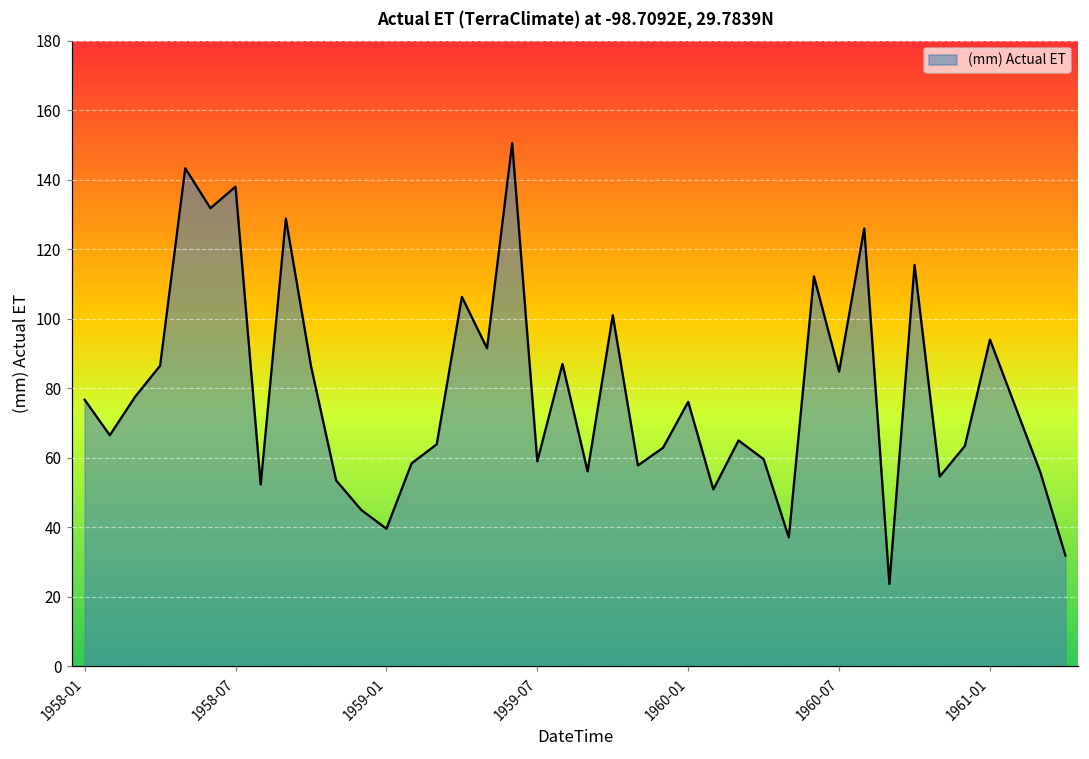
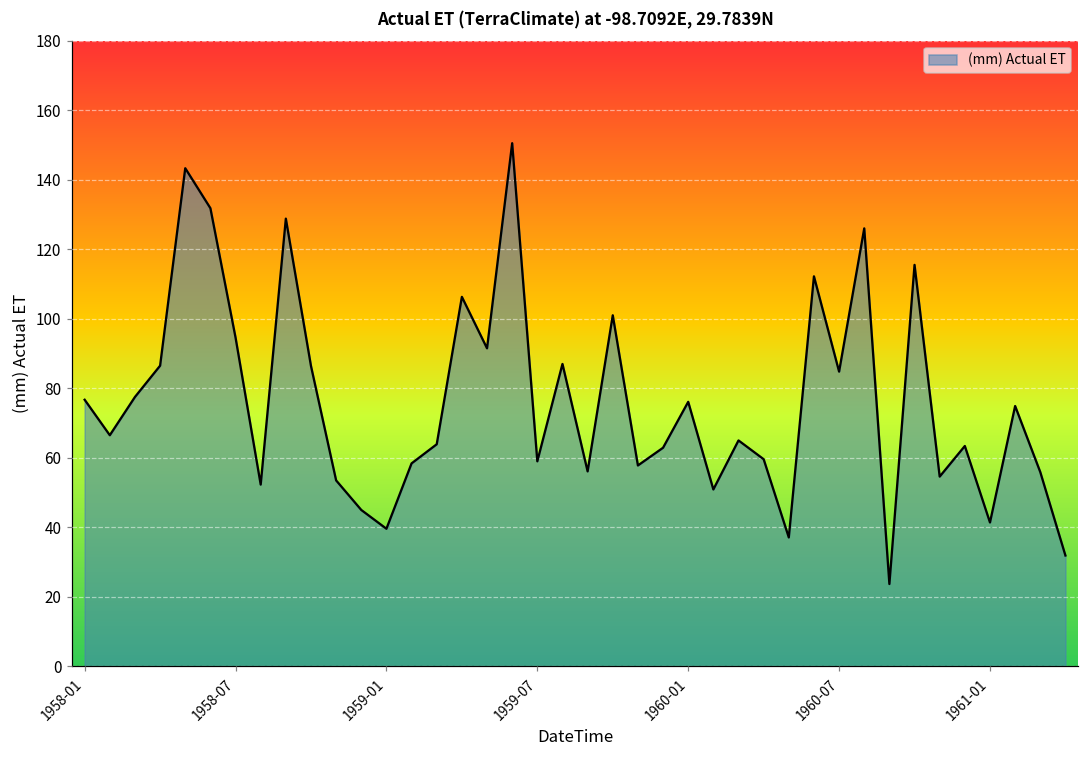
1958-07: 138 -> 95
1961-01: 94 -> 41
